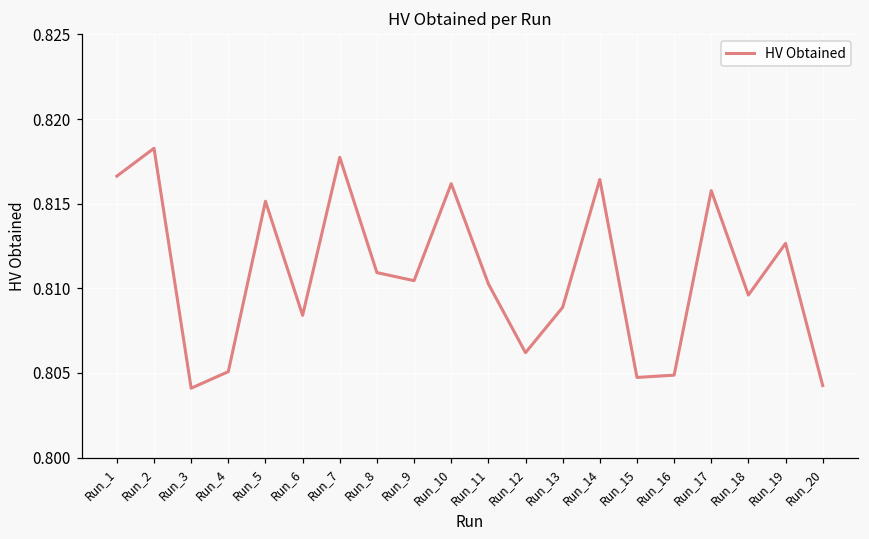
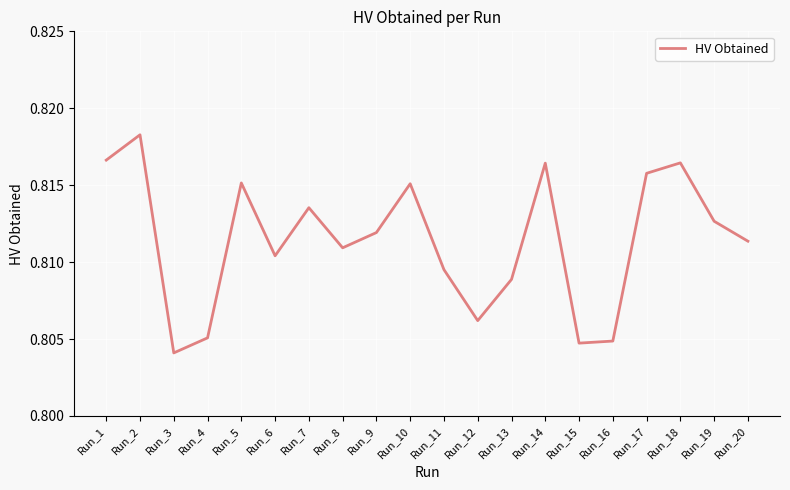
Run_6: 0.8084 -> 0.8104
Run_7: 0.8177 -> 0.8135
Run_9: 0.8105 -> 0.8119
Run_10: 0.8162 -> 0.8151
Run_11: 0.8103 -> 0.8095
Run_18: 0.8096 -> 0.8165
Run_20: 0.8043 -> 0.8114
